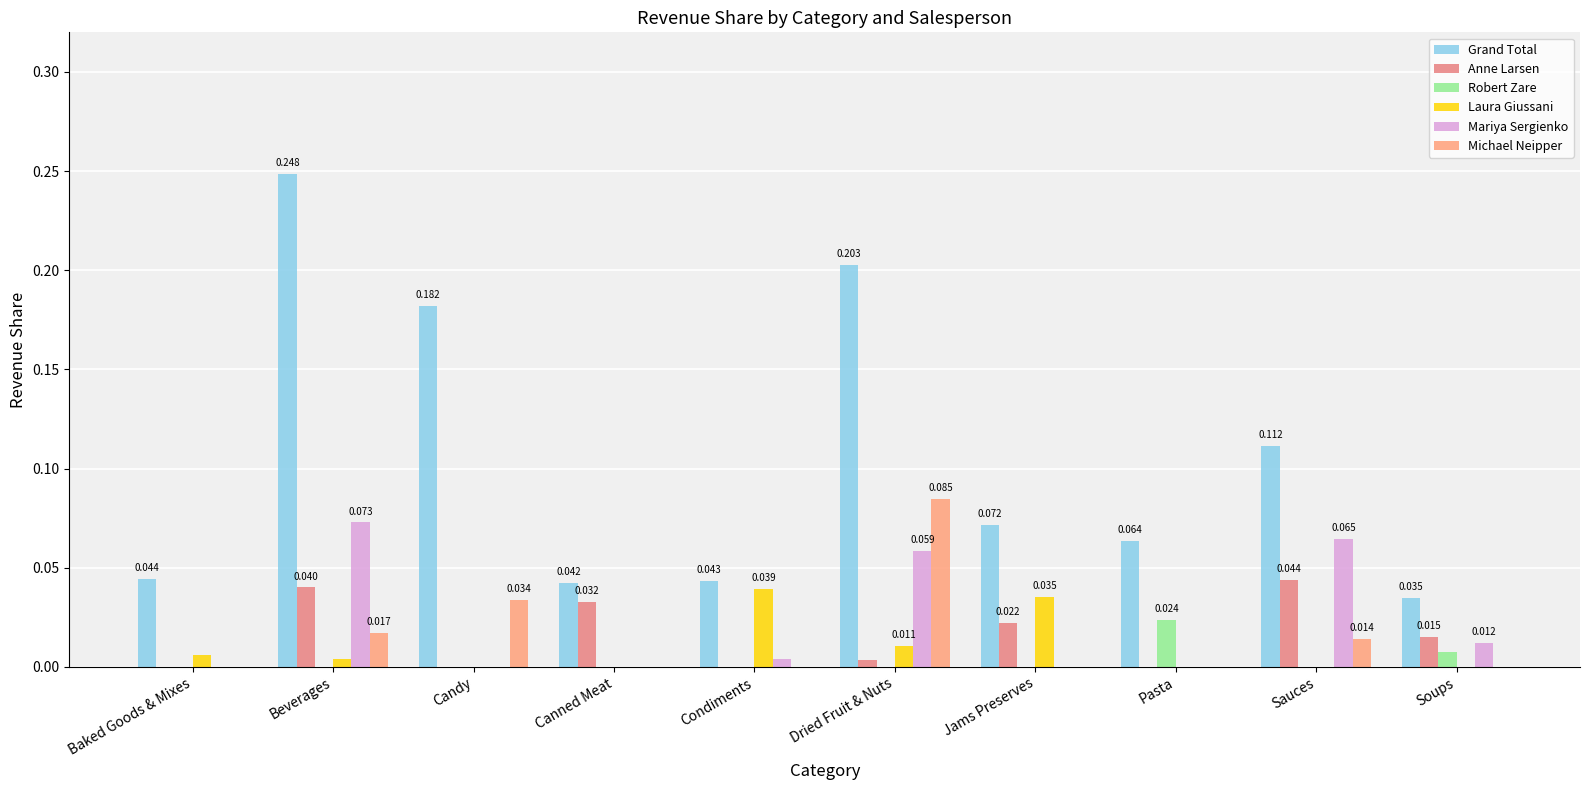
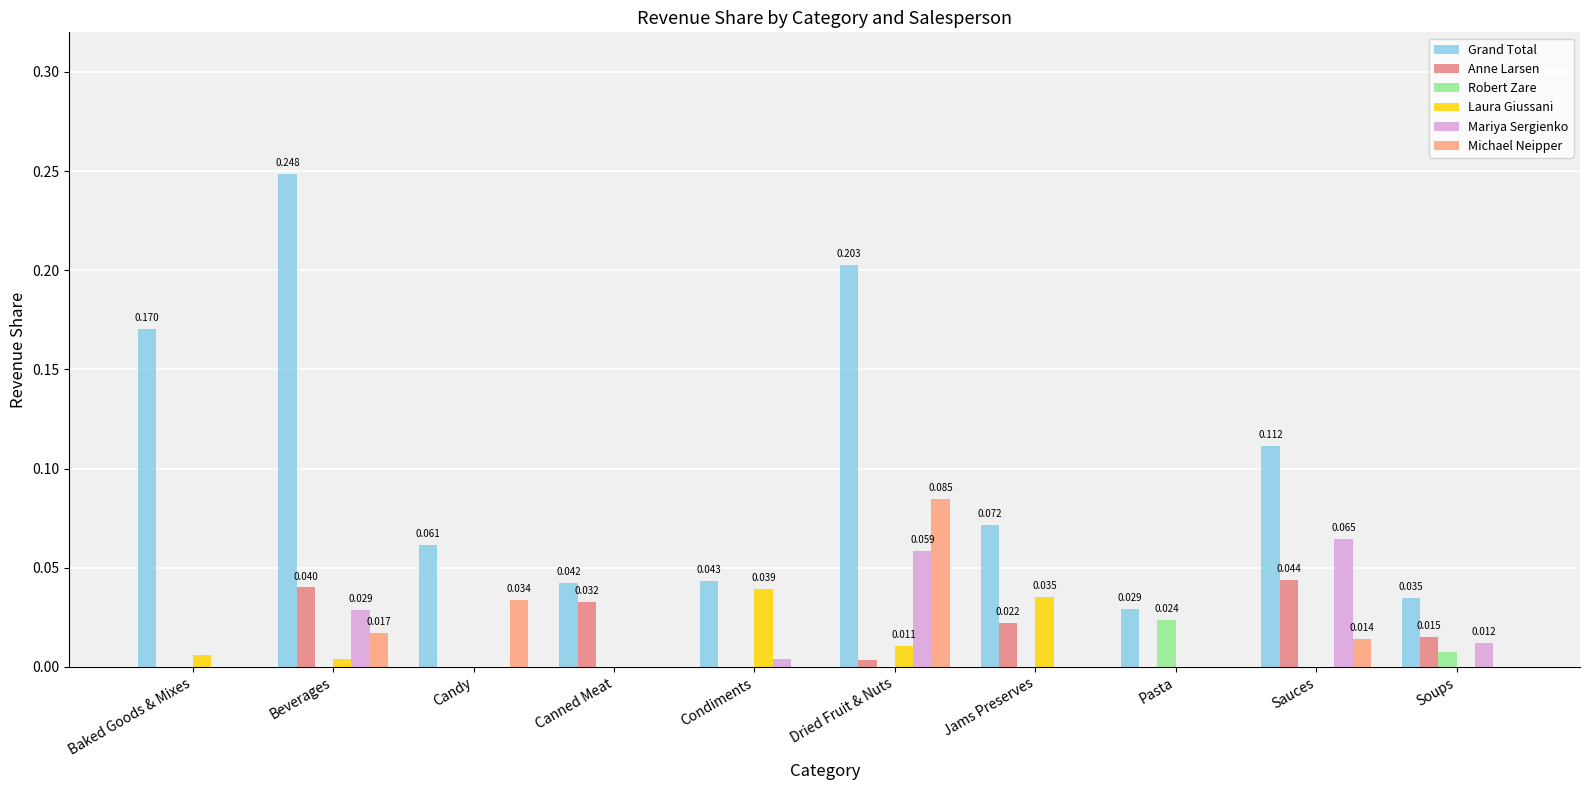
Grand Total, Baked Goods & Mixes: 0.044 -> 0.170
Mariya Sergienko, Beverages: 0.073 -> 0.029
Grand Total, Candy: 0.182 -> 0.061
Grand Total, Pasta: 0.064 -> 0.029
